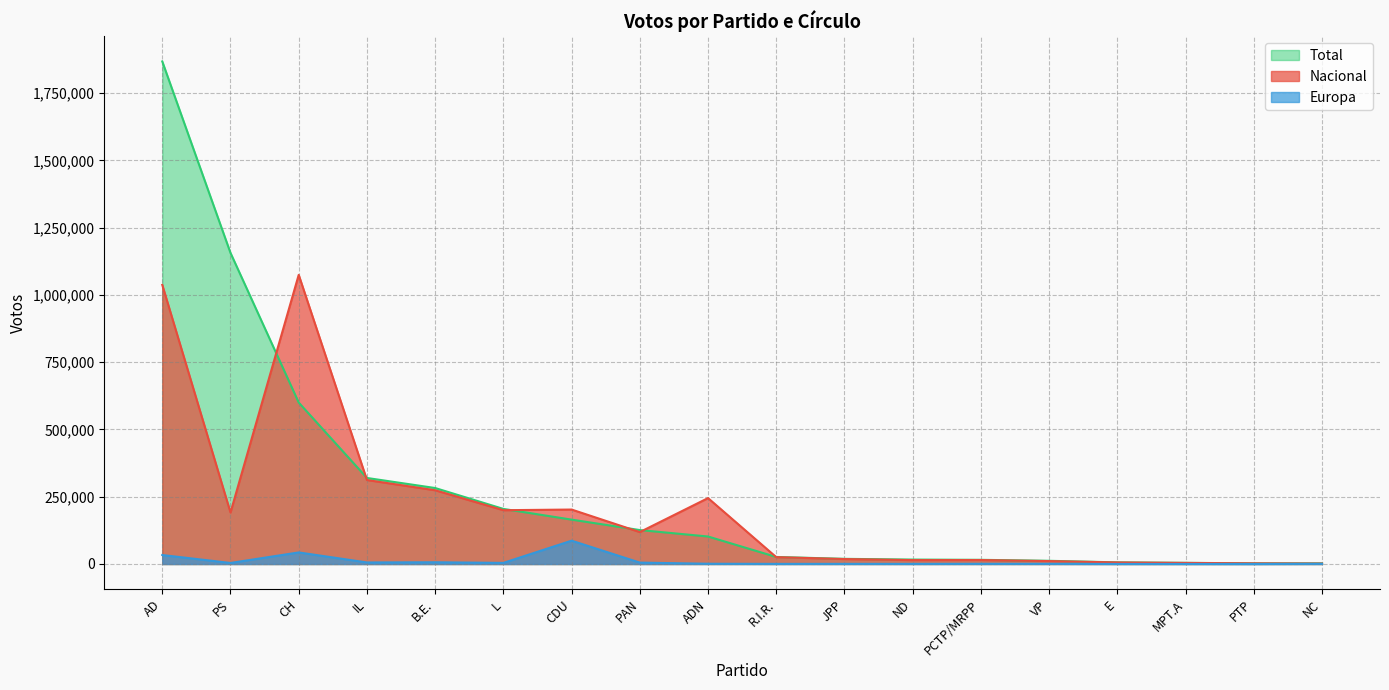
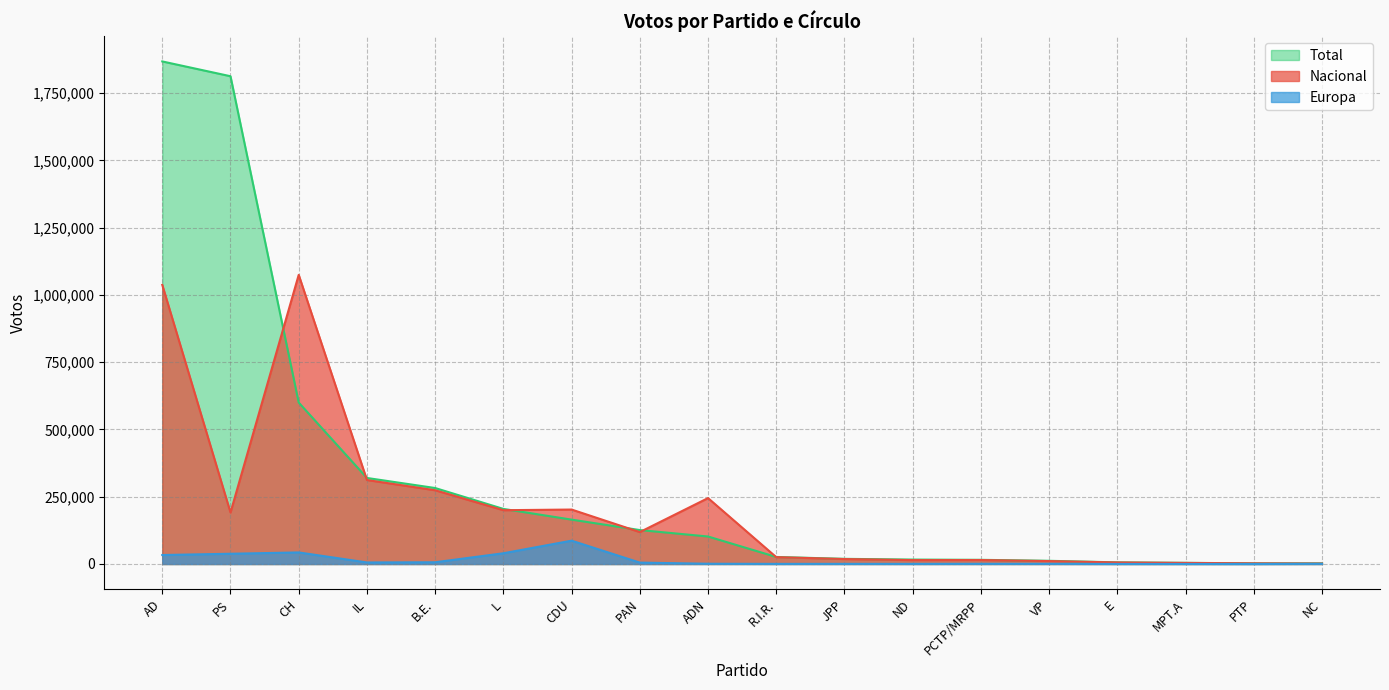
Total, PS: 1,160,000 -> 1,810,000
Europa, PS: 0 -> 40,000
Europa, L: 0 -> 40,000
